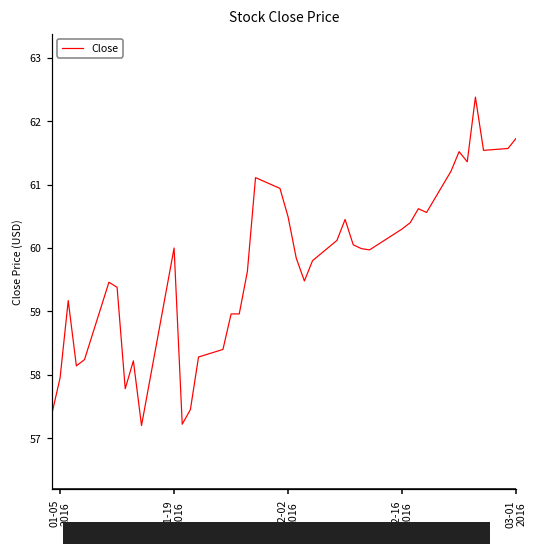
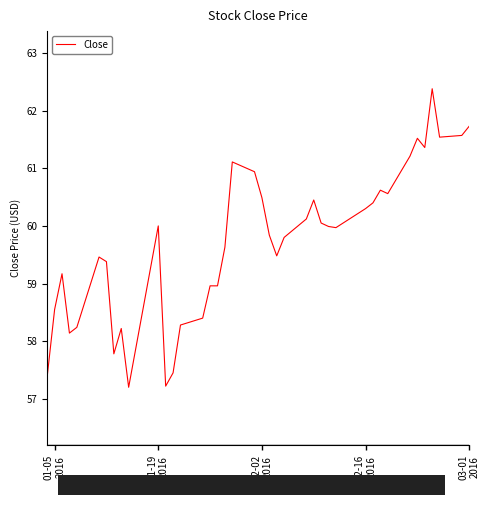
01-05 2016: 58.0 -> 58.6
